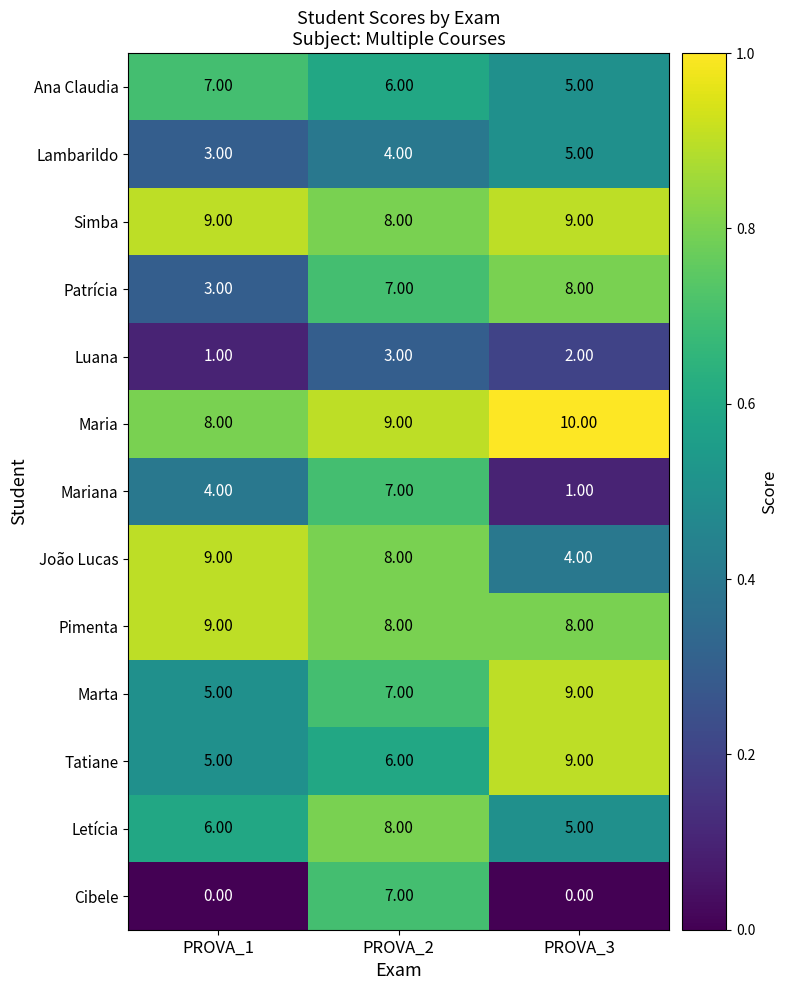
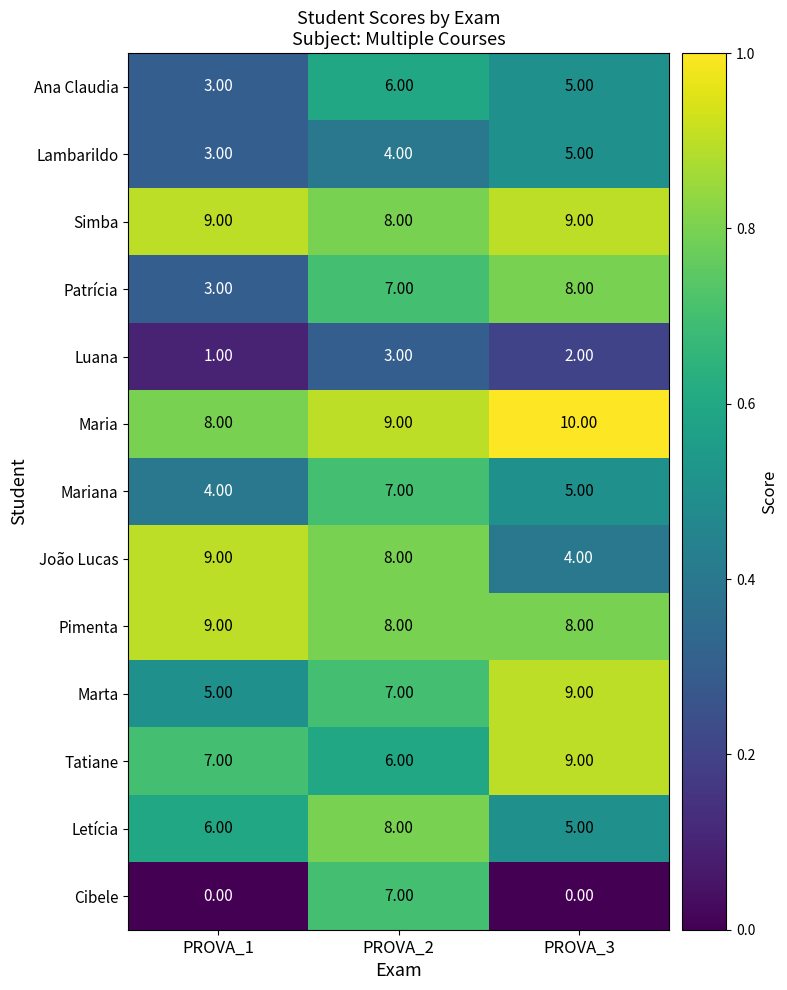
Ana Claudia, PROVA_1: 7.00 -> 3.00
Mariana, PROVA_3: 1.00 -> 5.00
Tatiane, PROVA_1: 5.00 -> 7.00
